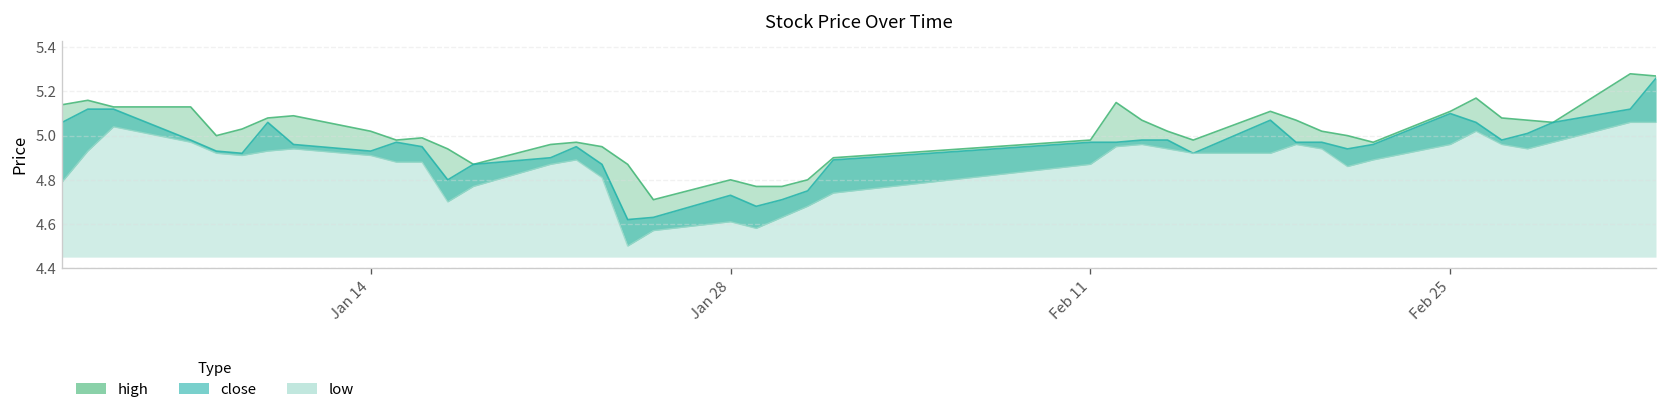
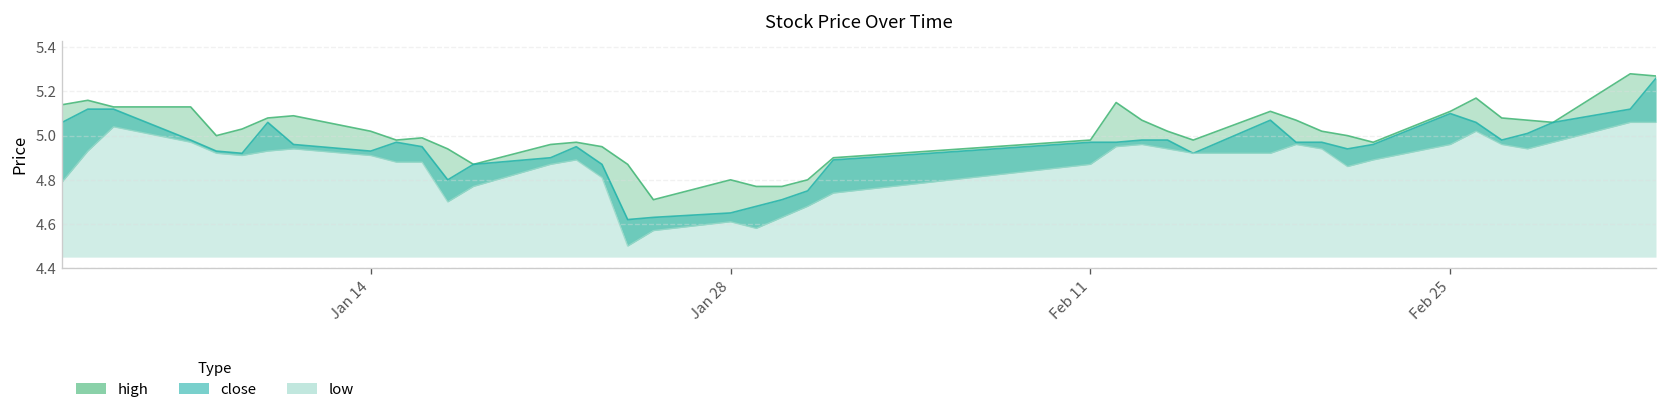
close, Jan 28: 4.73 -> 4.65
